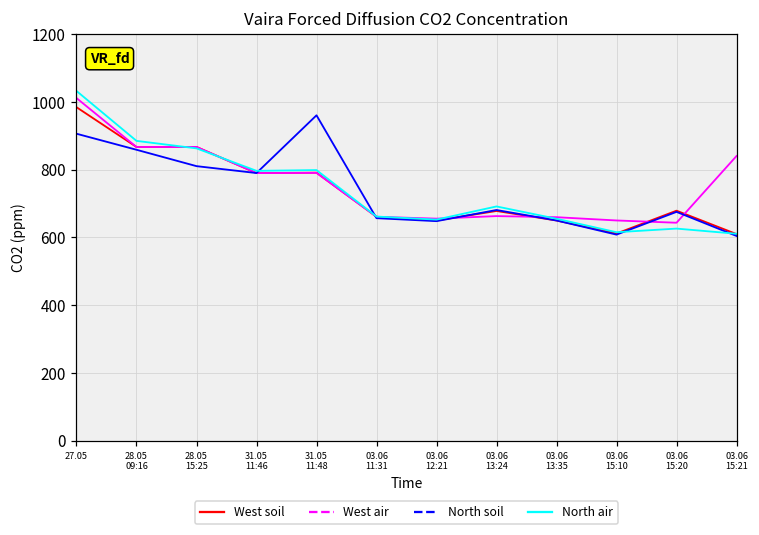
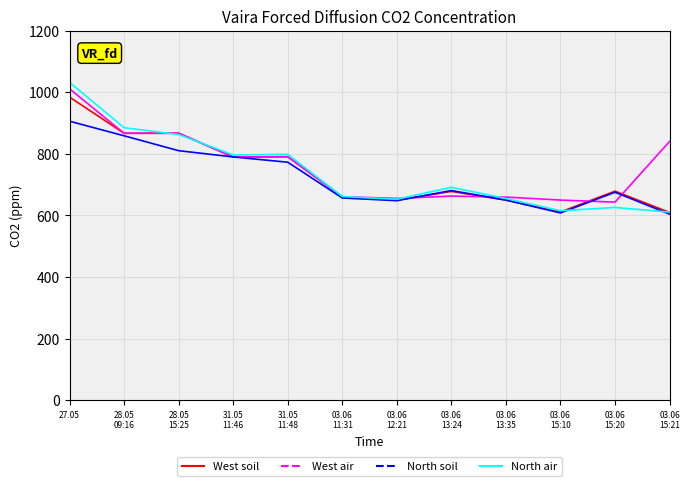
North soil, 31.05 11:48: 960 -> 770
